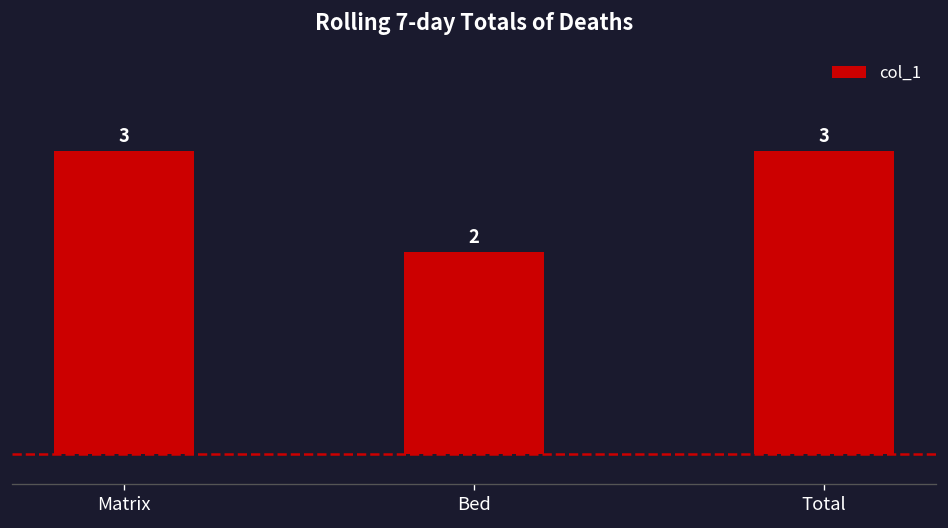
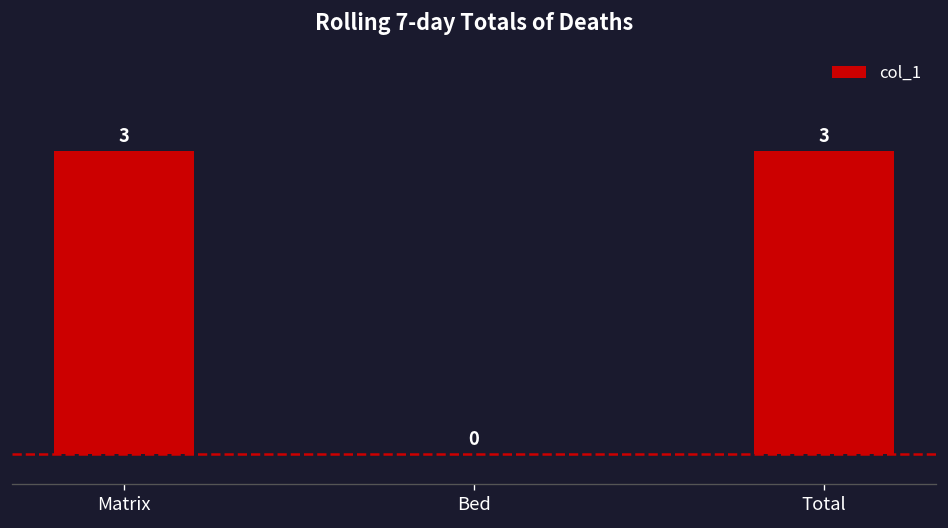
Bed: 2 -> 0
